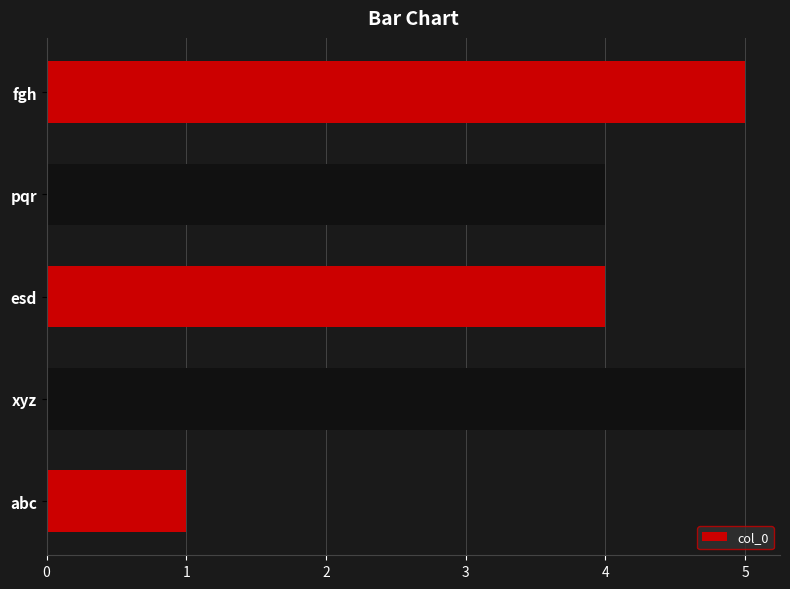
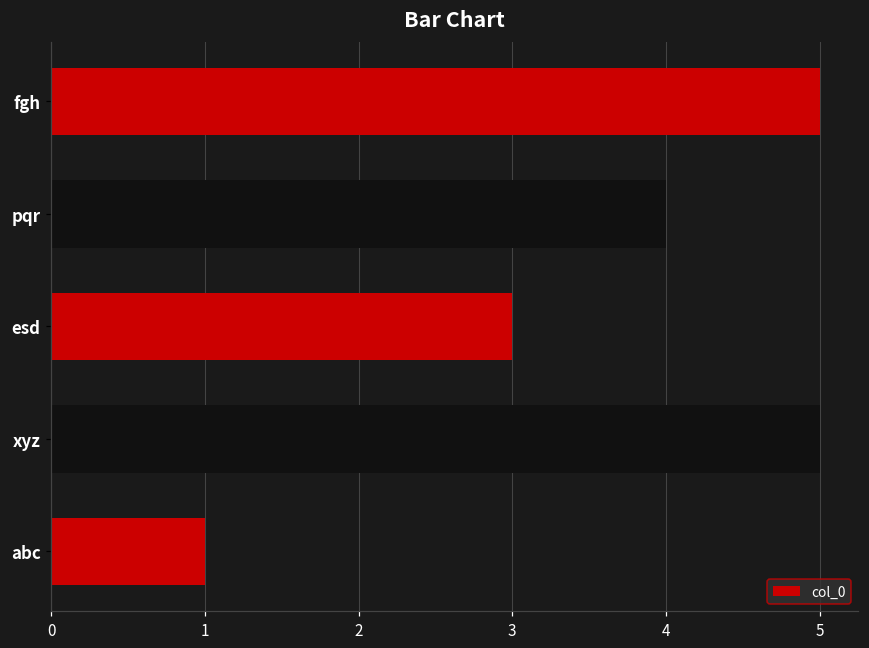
esd: 4 -> 3
